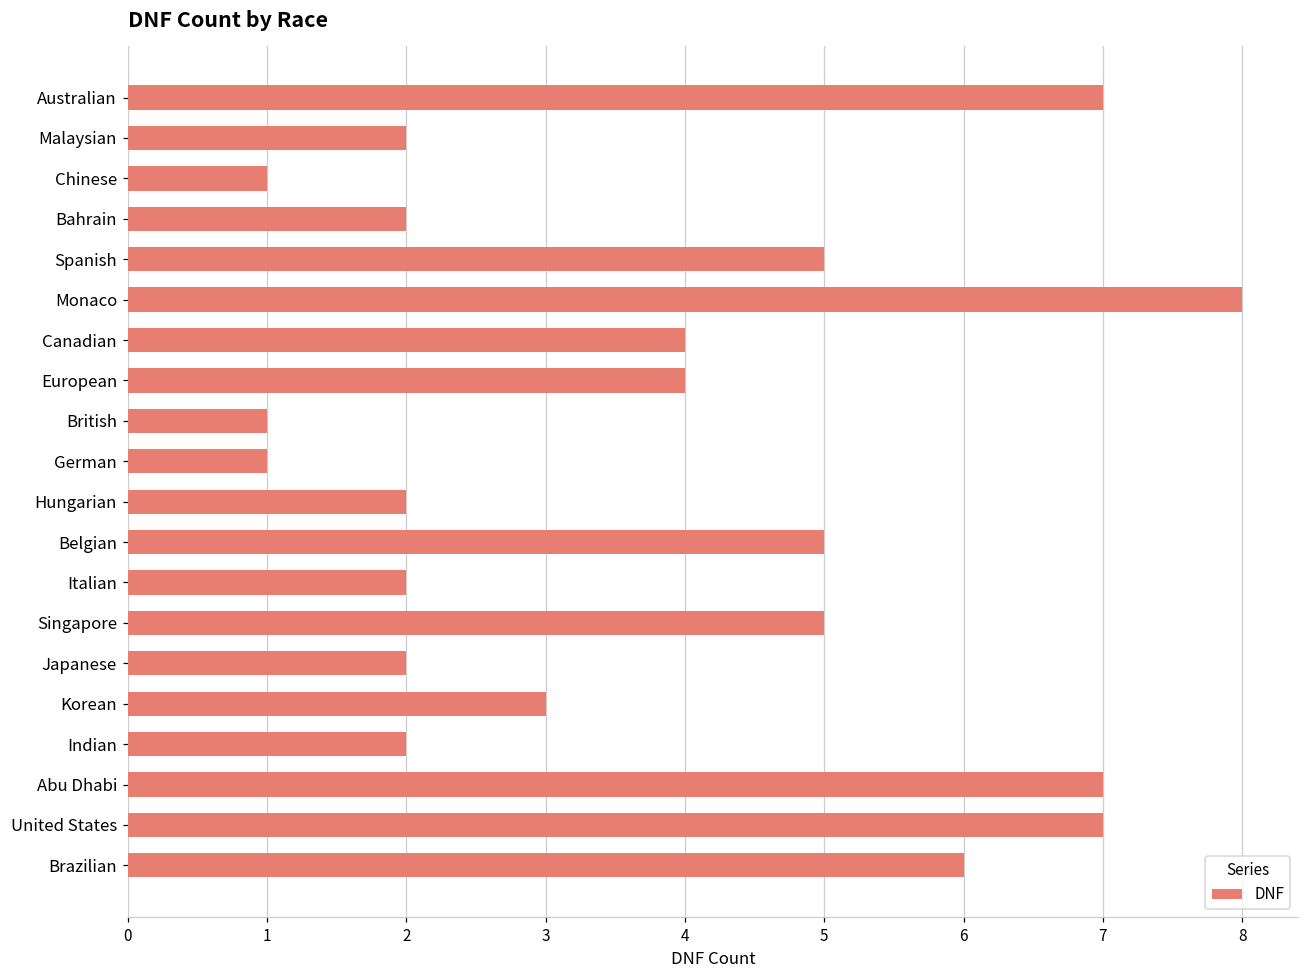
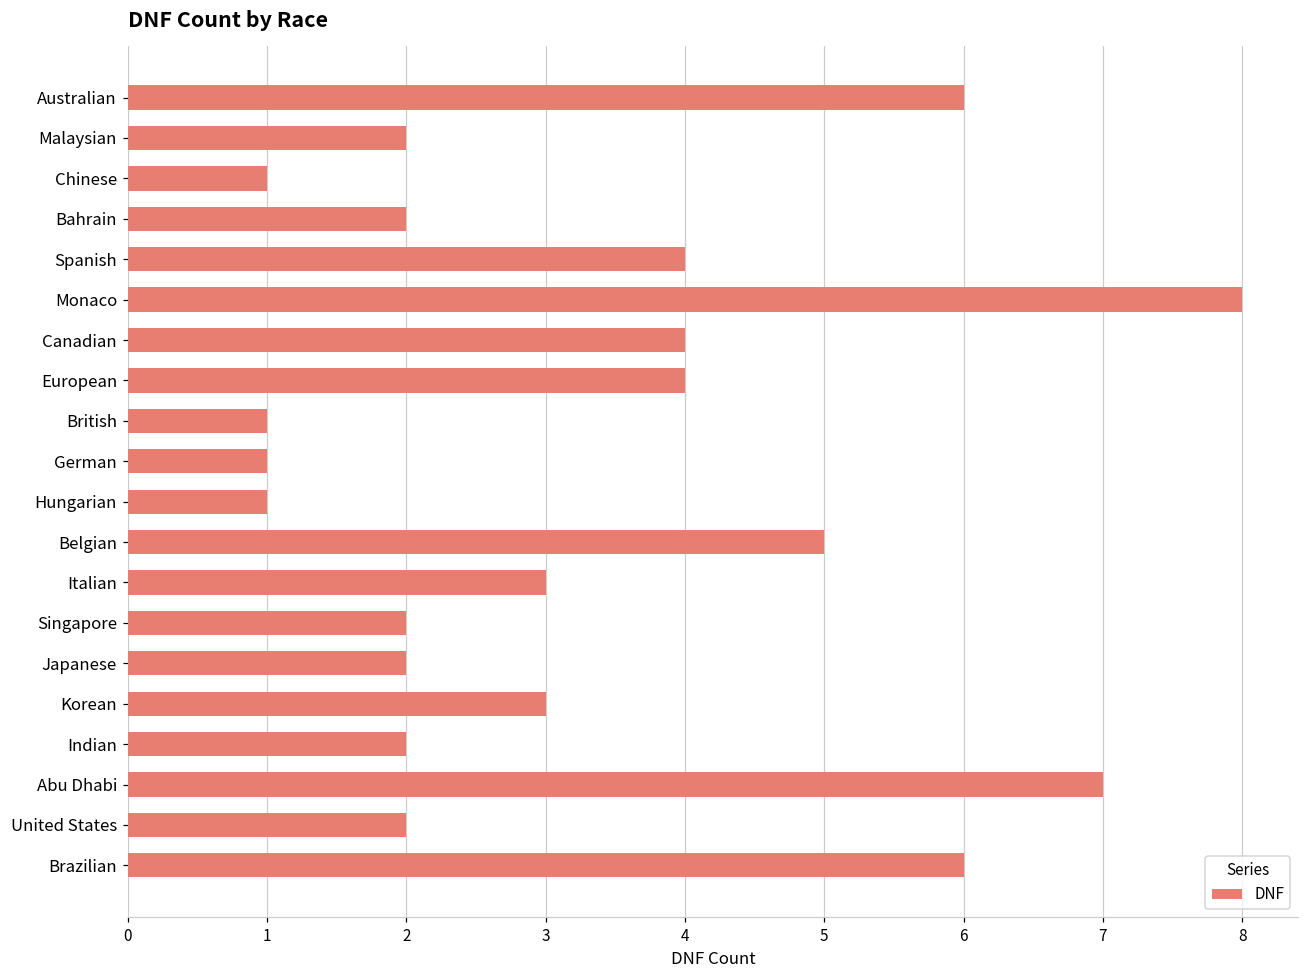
Australian: 7 -> 6
Spanish: 5 -> 4
Hungarian: 2 -> 1
Italian: 2 -> 3
Singapore: 5 -> 2
United States: 7 -> 2
